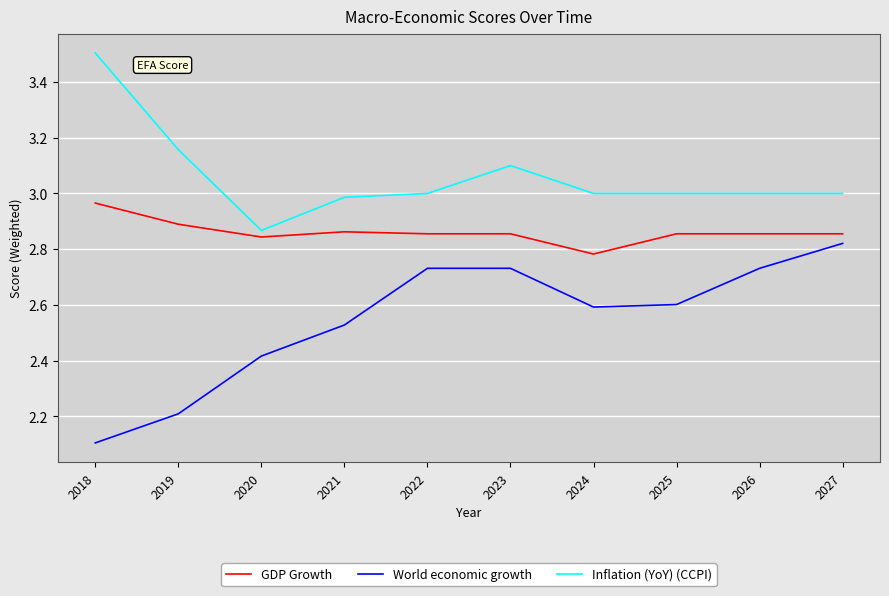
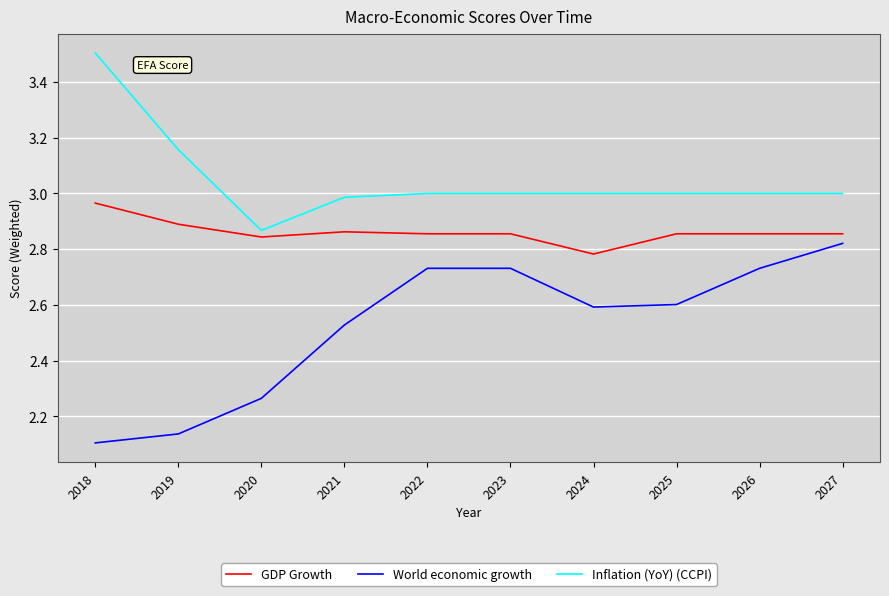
World economic growth, 2019: 2.21 -> 2.14
World economic growth, 2020: 2.42 -> 2.26
Inflation (YoY) (CCPI), 2023: 3.1 -> 3.0
